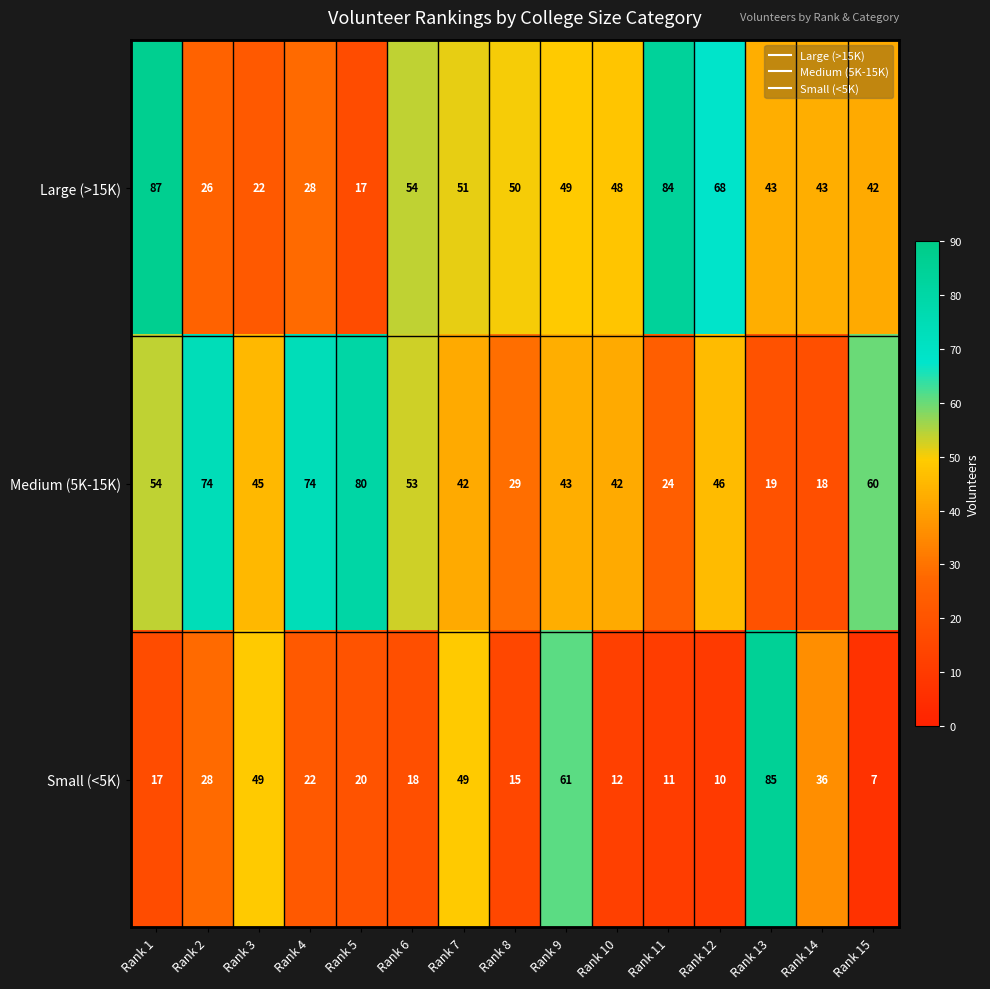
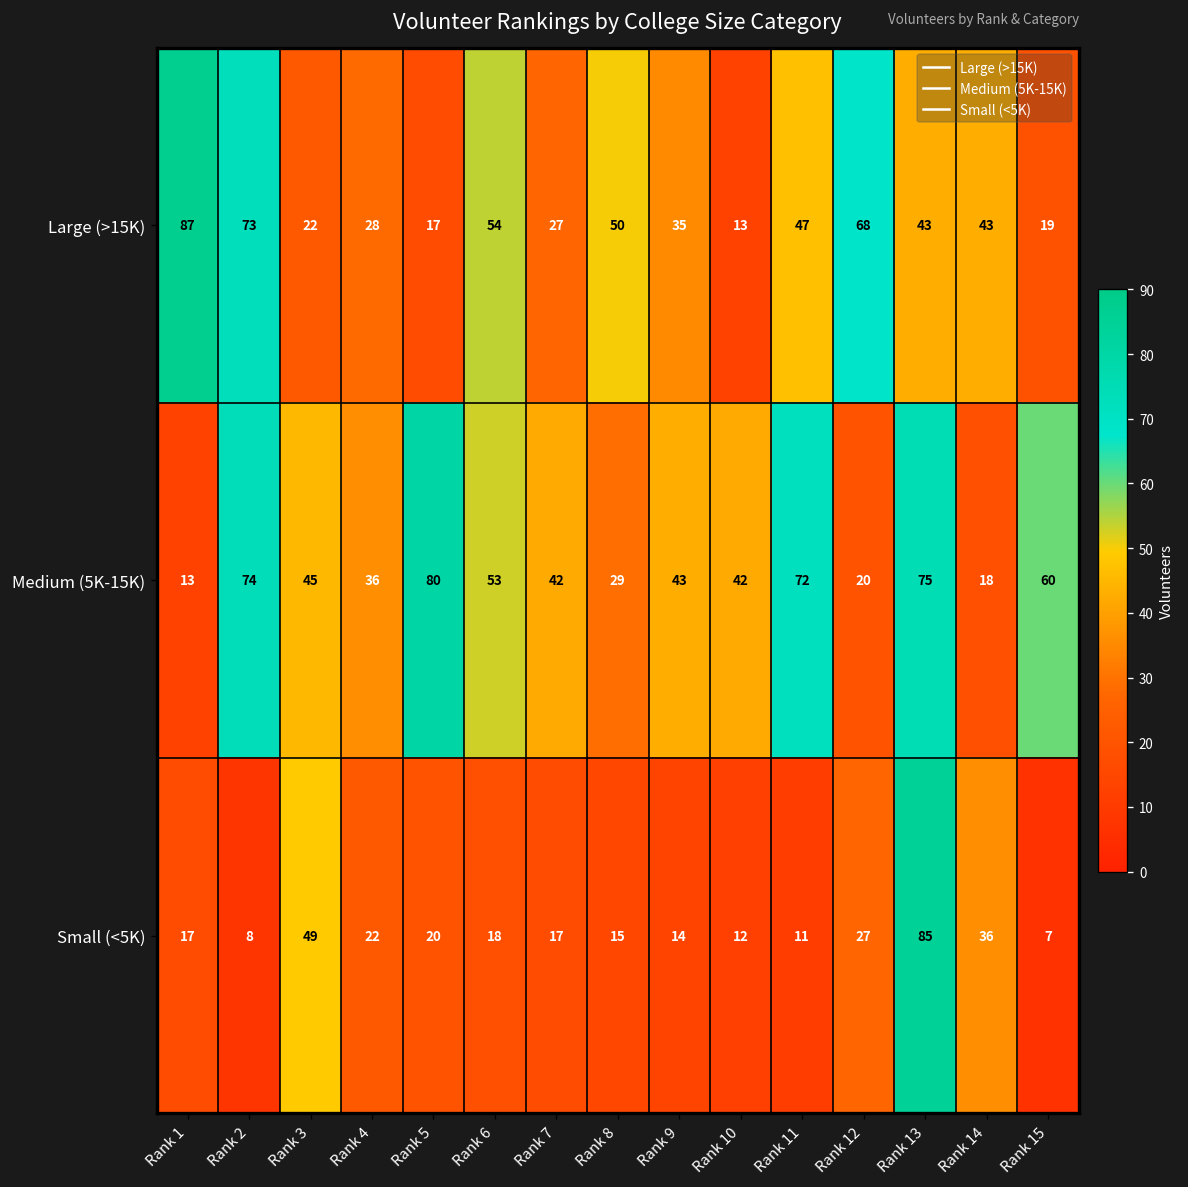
Large (>15K), Rank 2: 26 -> 73
Large (>15K), Rank 7: 51 -> 27
Large (>15K), Rank 9: 49 -> 35
Large (>15K), Rank 10: 48 -> 13
Large (>15K), Rank 11: 84 -> 47
Large (>15K), Rank 15: 42 -> 19
Medium (5K-15K), Rank 1: 54 -> 13
Medium (5K-15K), Rank 4: 74 -> 36
Medium (5K-15K), Rank 11: 24 -> 72
Medium (5K-15K), Rank 12: 46 -> 20
Medium (5K-15K), Rank 13: 19 -> 75
Small (<5K), Rank 2: 28 -> 8
Small (<5K), Rank 7: 49 -> 17
Small (<5K), Rank 9: 61 -> 14
Small (<5K), Rank 12: 10 -> 27
